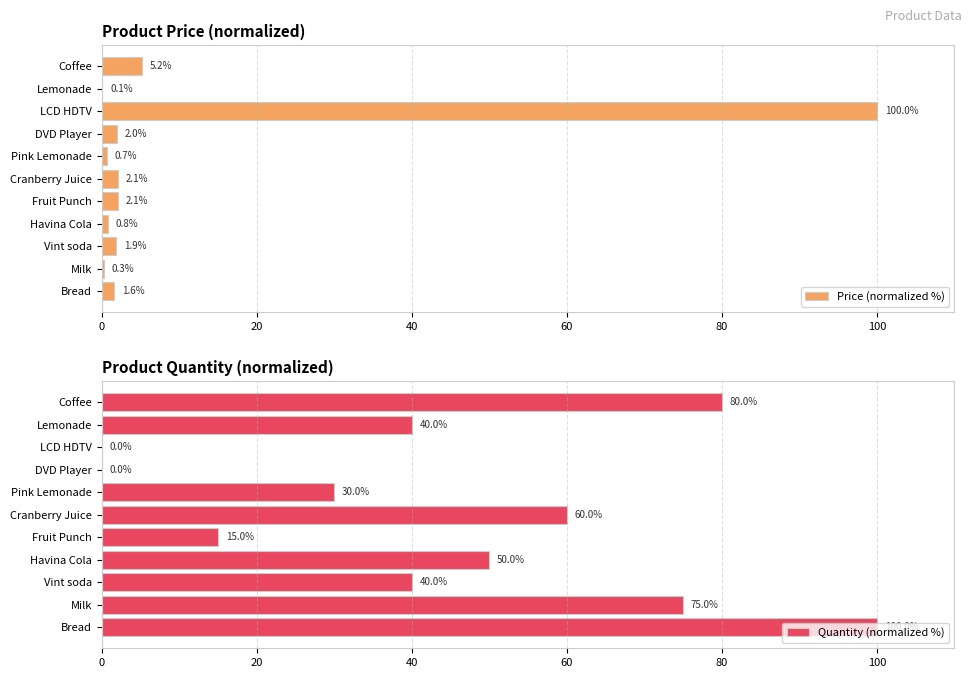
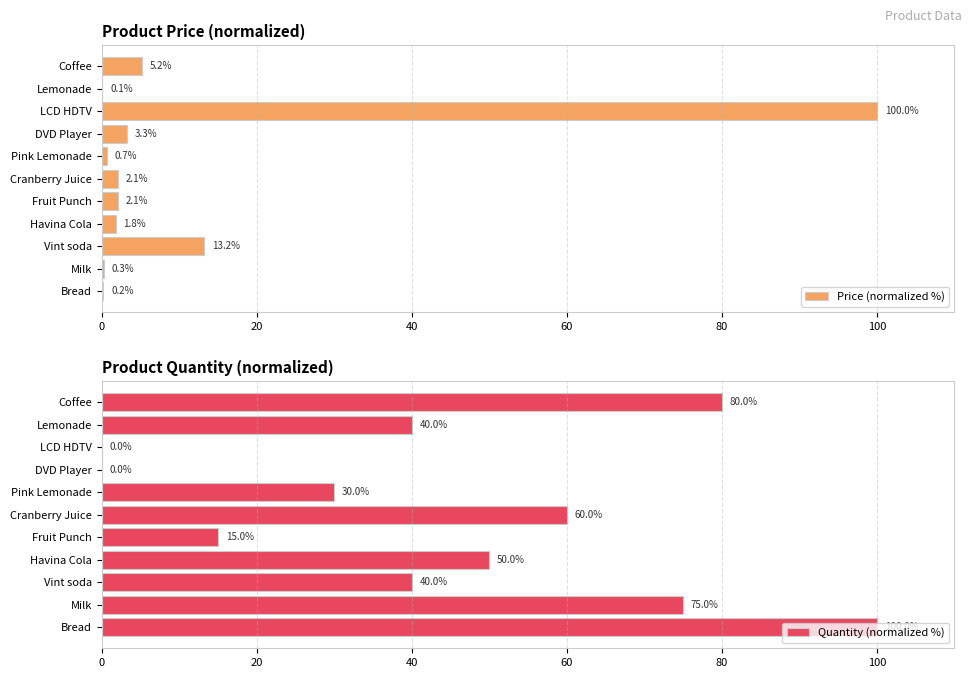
Product Price (normalized), DVD Player: 2.0% -> 3.3%
Product Price (normalized), Havina Cola: 0.8% -> 1.8%
Product Price (normalized), Vint soda: 1.9% -> 13.2%
Product Price (normalized), Bread: 1.6% -> 0.2%
